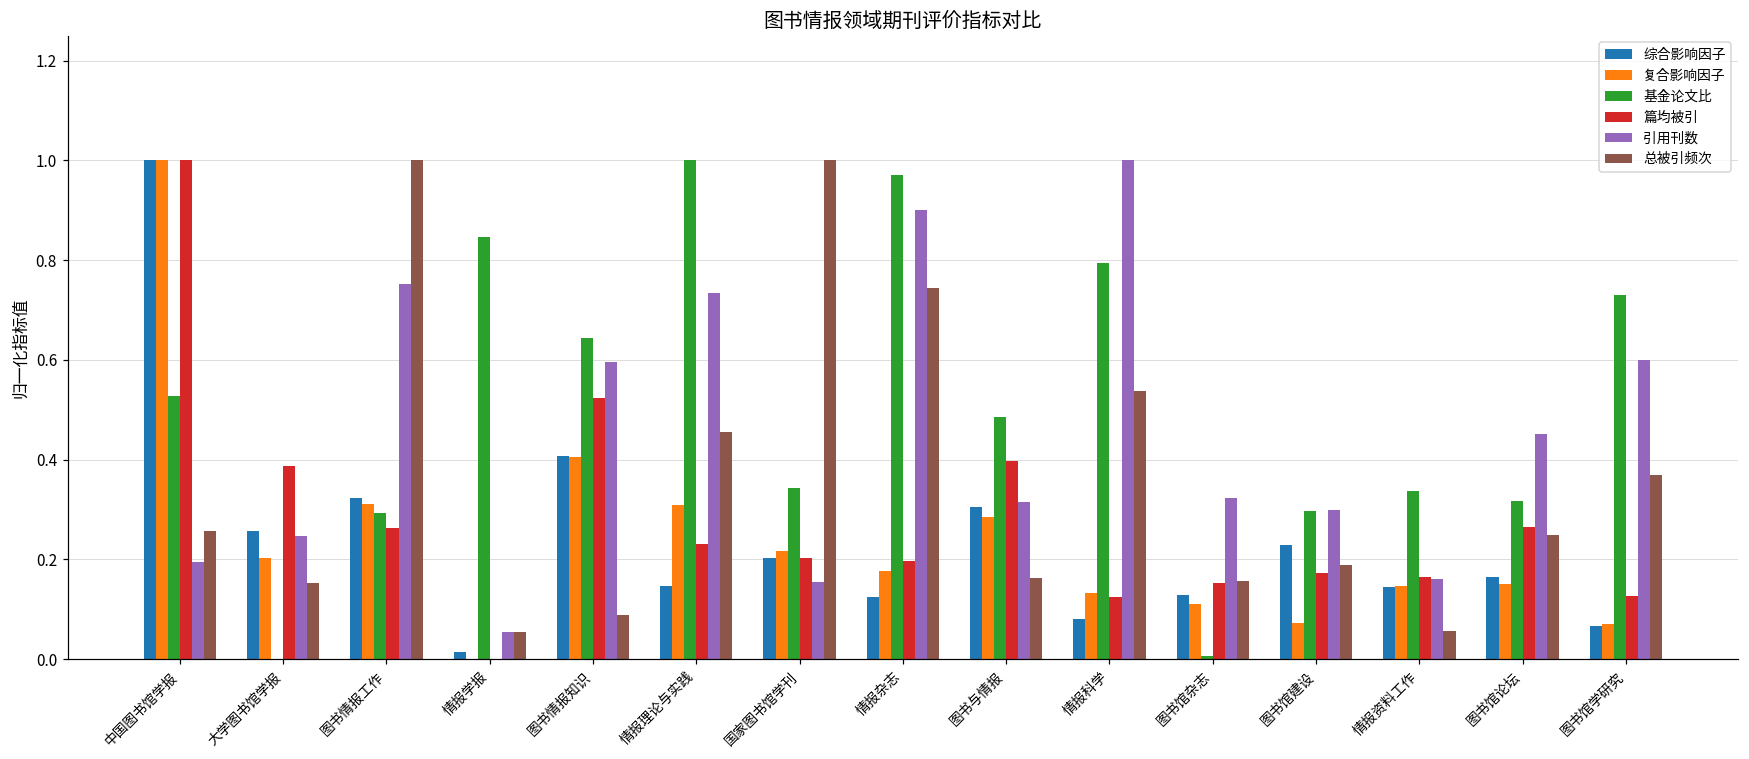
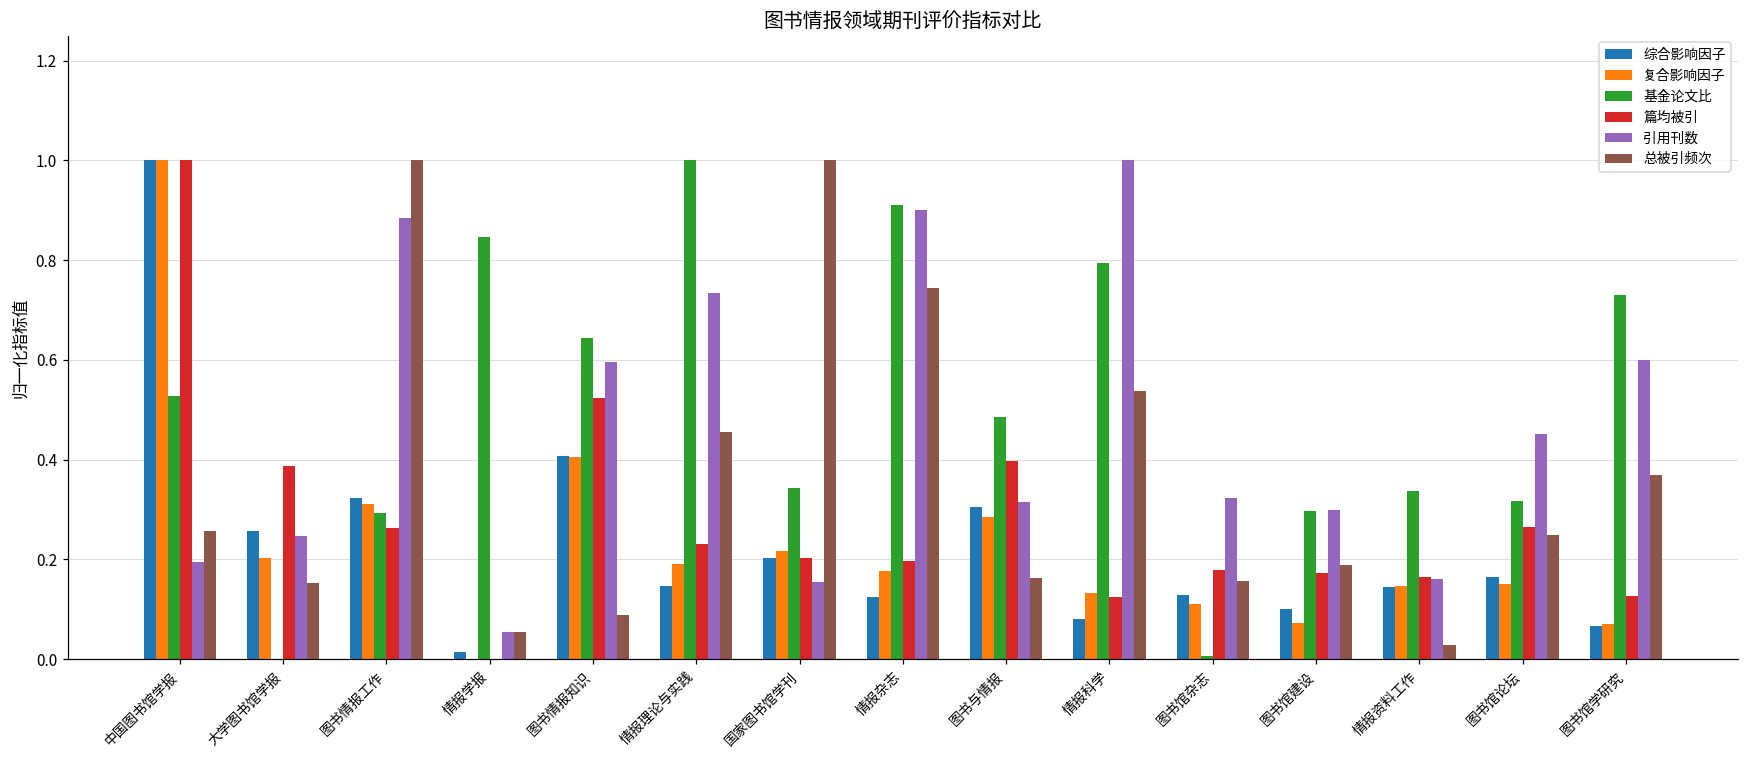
引用刊数, 图书情报工作: 0.75 -> 0.88
复合影响因子, 情报理论与实践: 0.31 -> 0.19
基金论文比, 情报杂志: 0.97 -> 0.91
篇均被引, 图书馆杂志: 0.15 -> 0.18
综合影响因子, 图书馆建设: 0.23 -> 0.10
总被引频次, 情报资料工作: 0.06 -> 0.03
